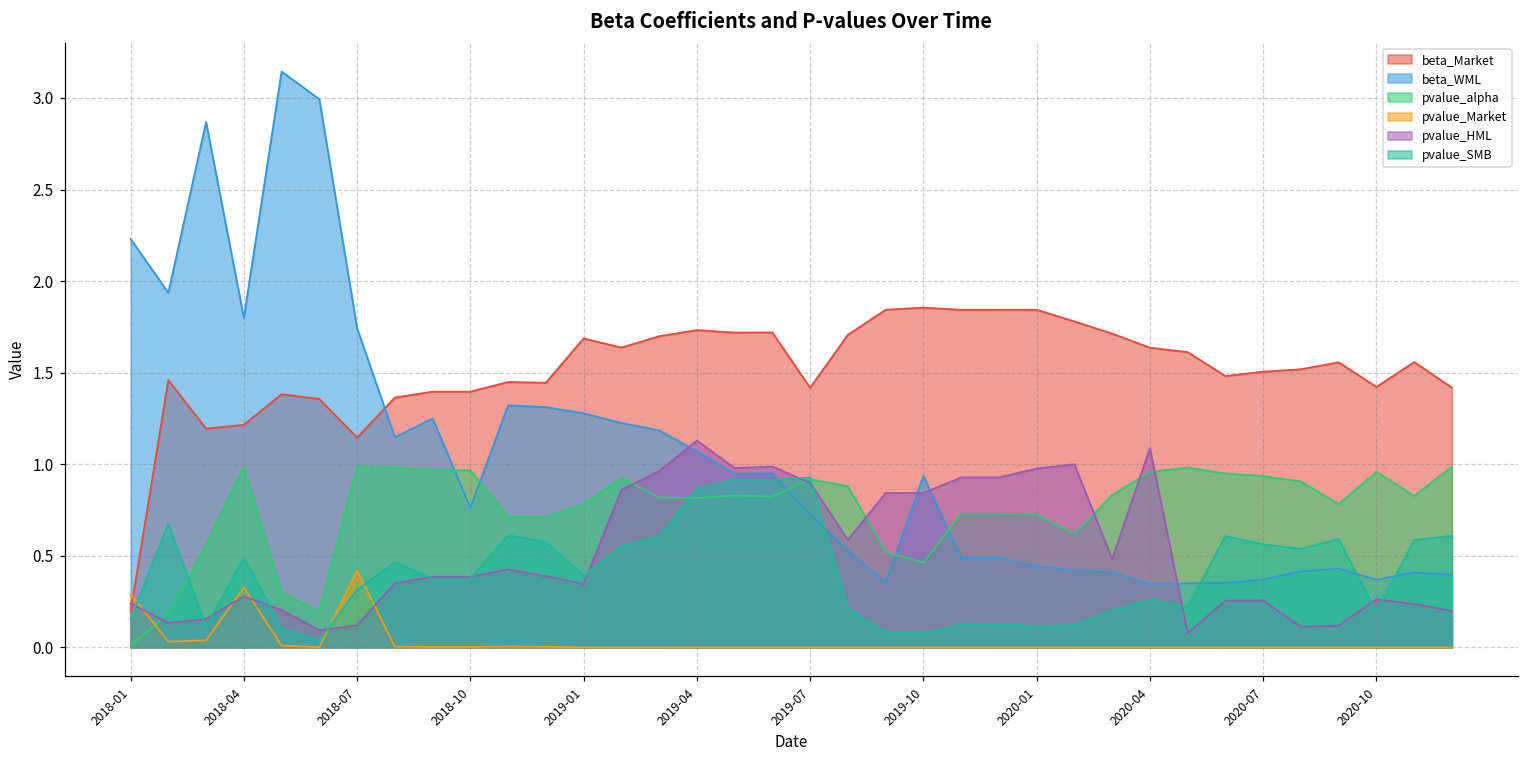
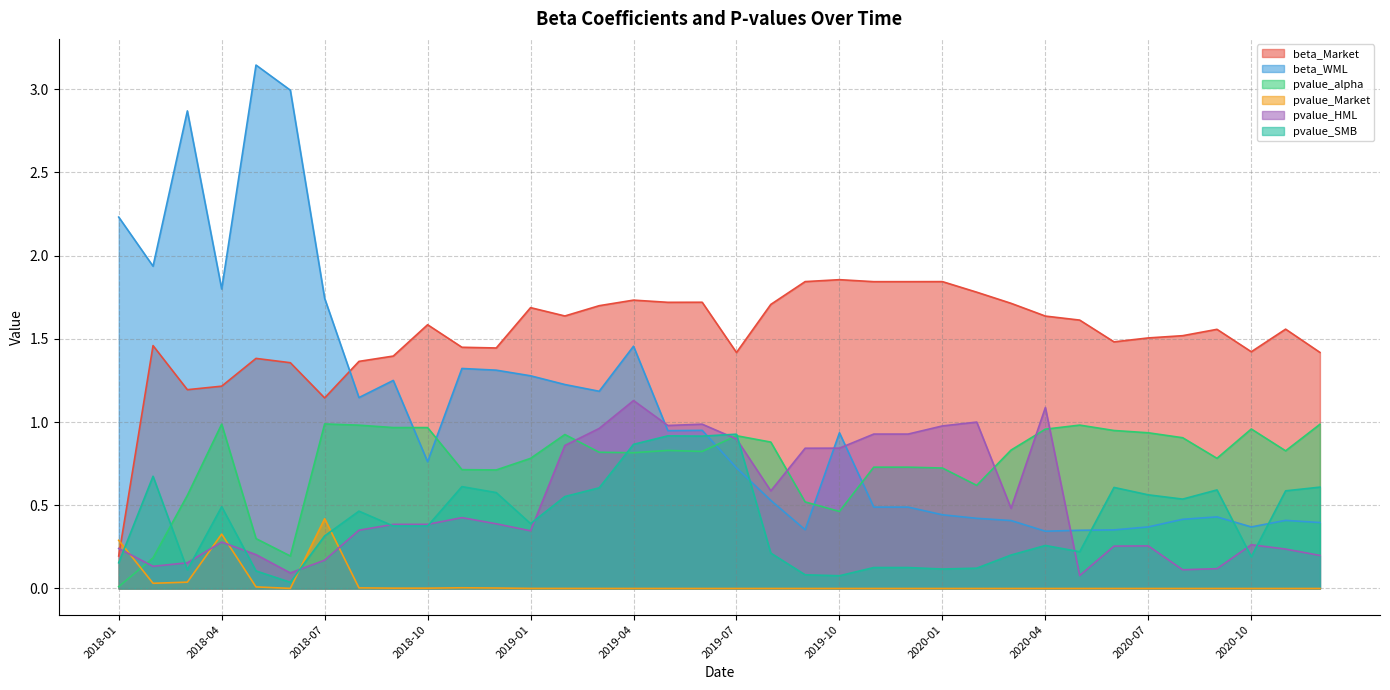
pvalue_HML, 2018-07: 0.12 -> 0.17
beta_Market, 2018-10: 1.40 -> 1.58
beta_WML, 2019-04: 1.07 -> 1.46
